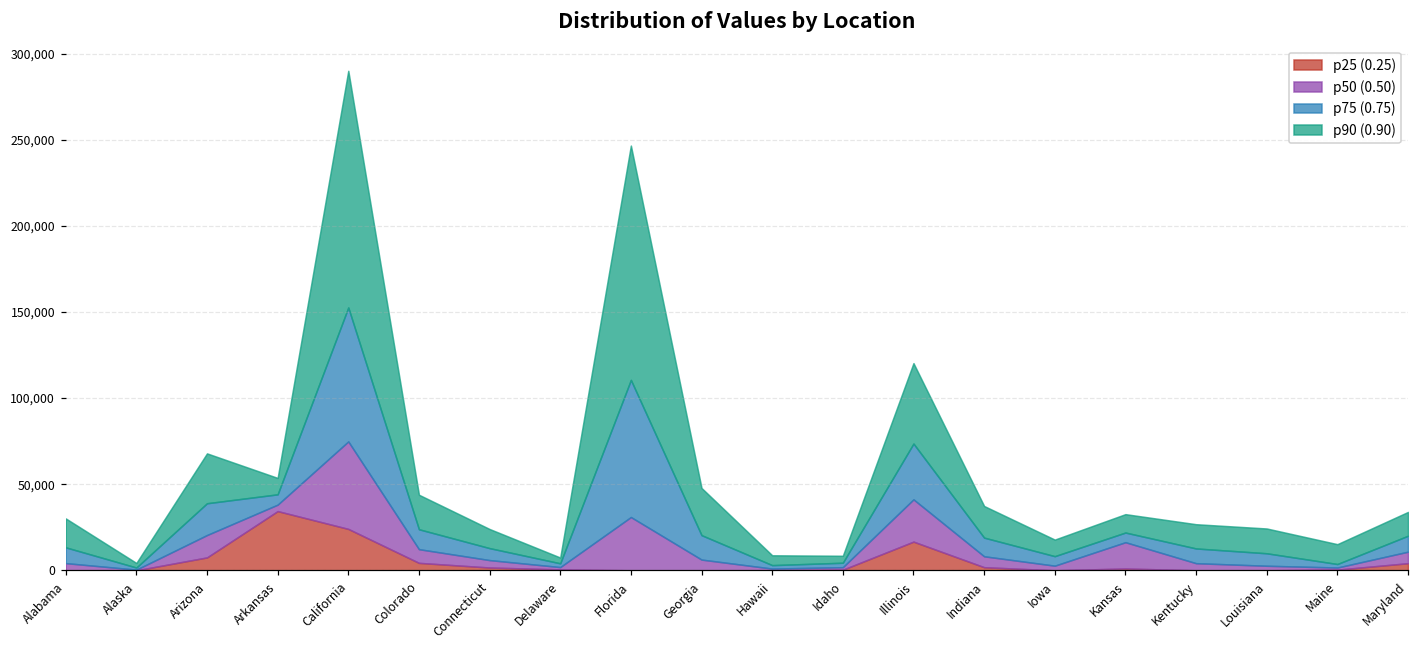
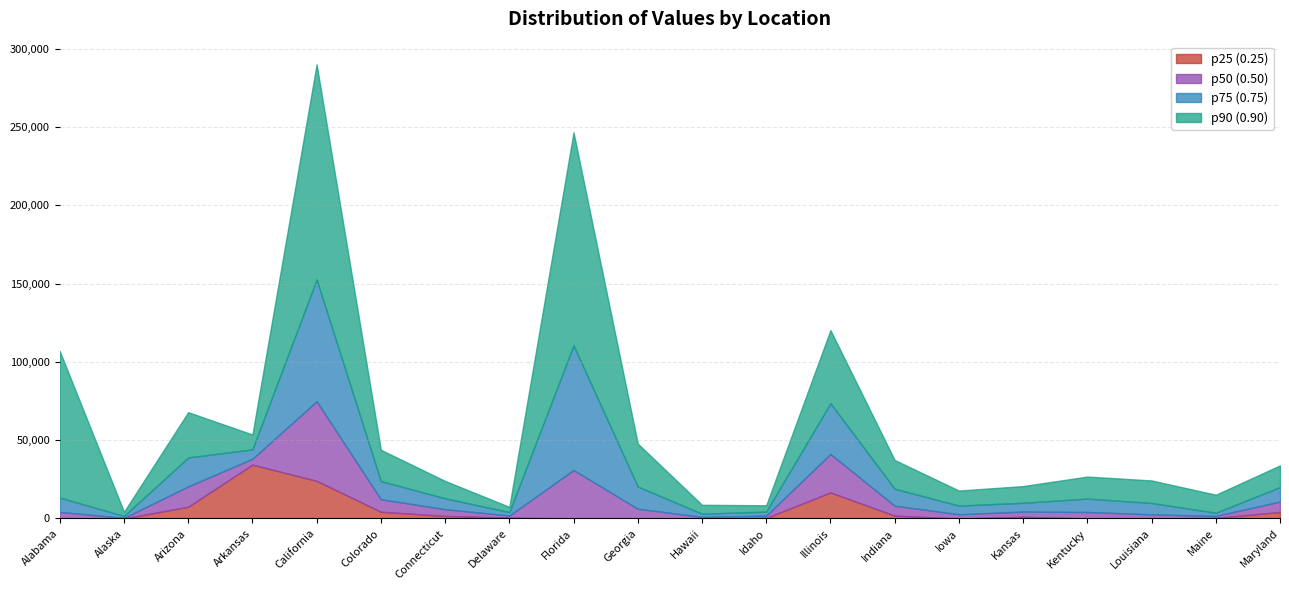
p90 (0.90), Alabama: 17,000 -> 94,000
p50 (0.50), Kansas: 15,000 -> 3,000
